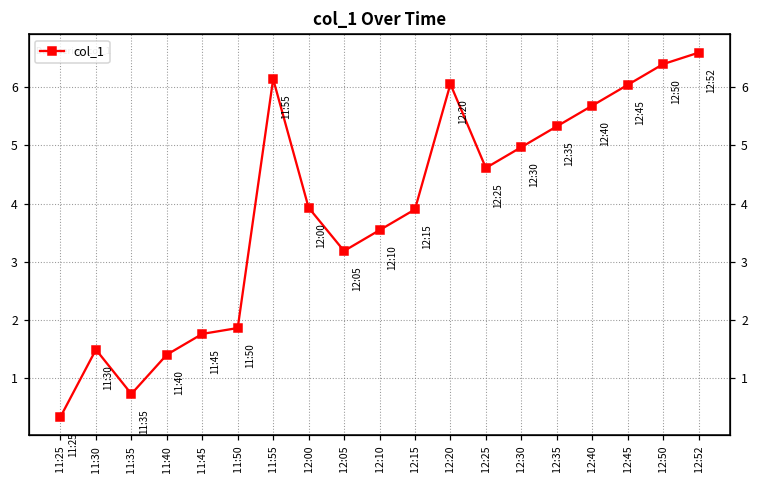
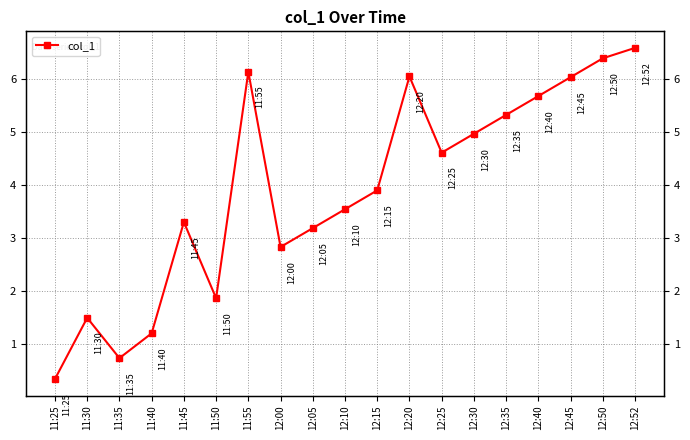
11:40: 1.4 -> 1.2
11:45: 1.8 -> 3.3
12:00: 3.9 -> 2.8
